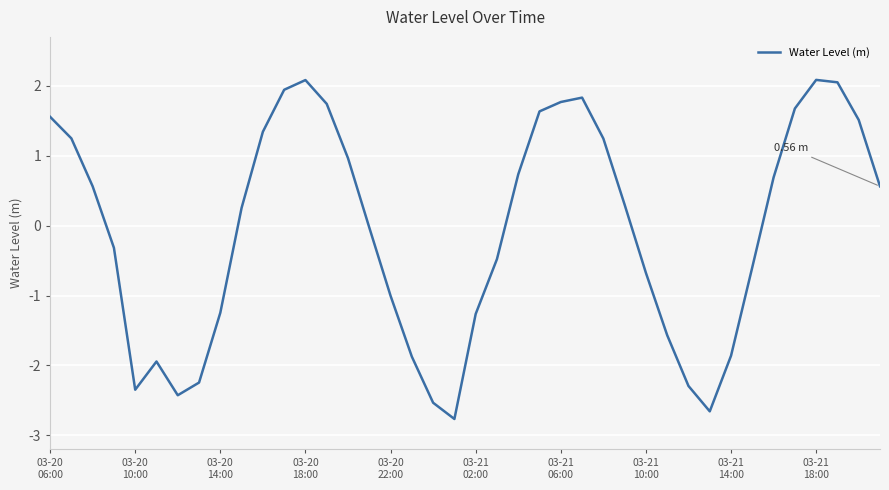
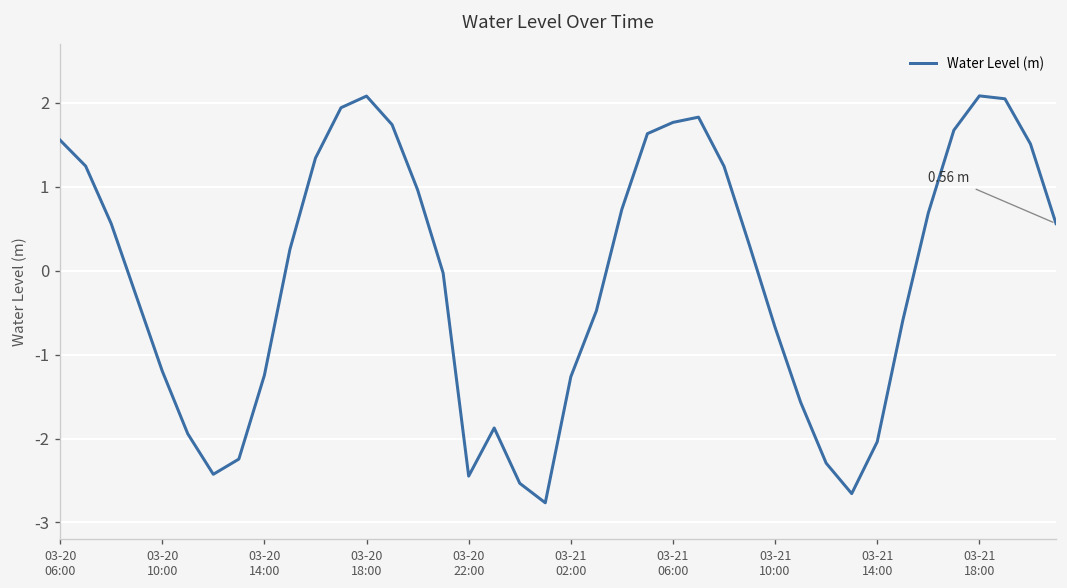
03-20 10:00: -2.3 -> -1.2
03-20 22:00: -1.0 -> -2.4
03-21 14:00: -1.9 -> -2.0
